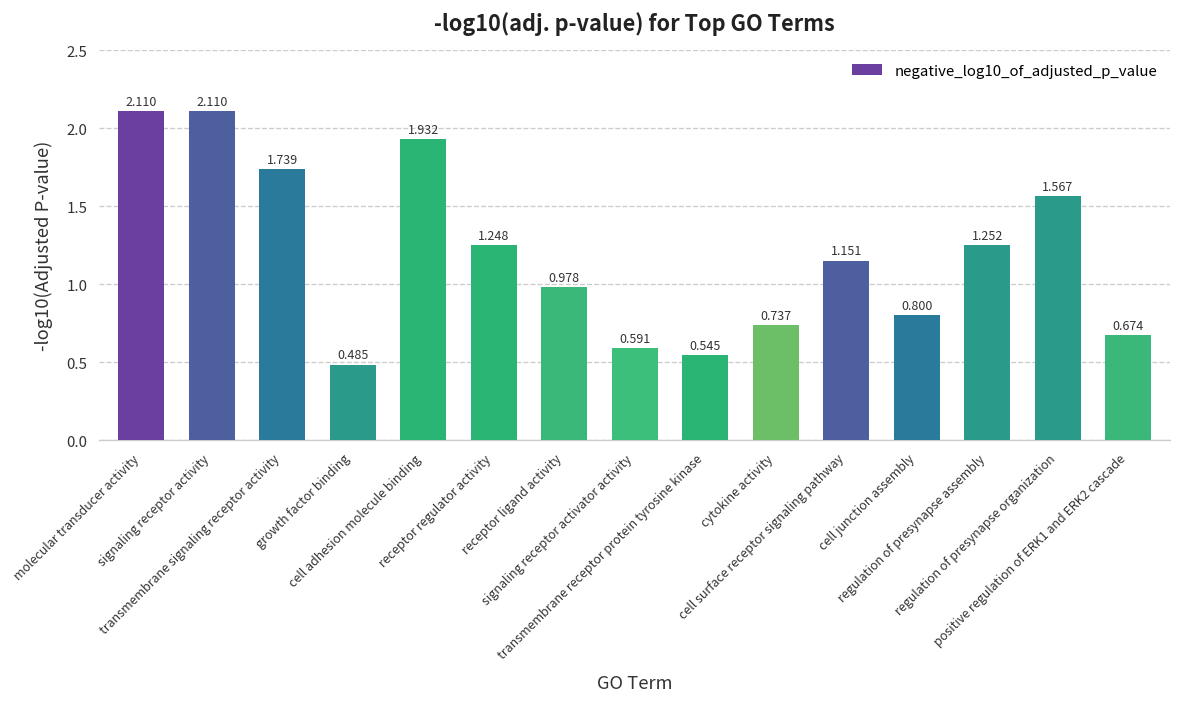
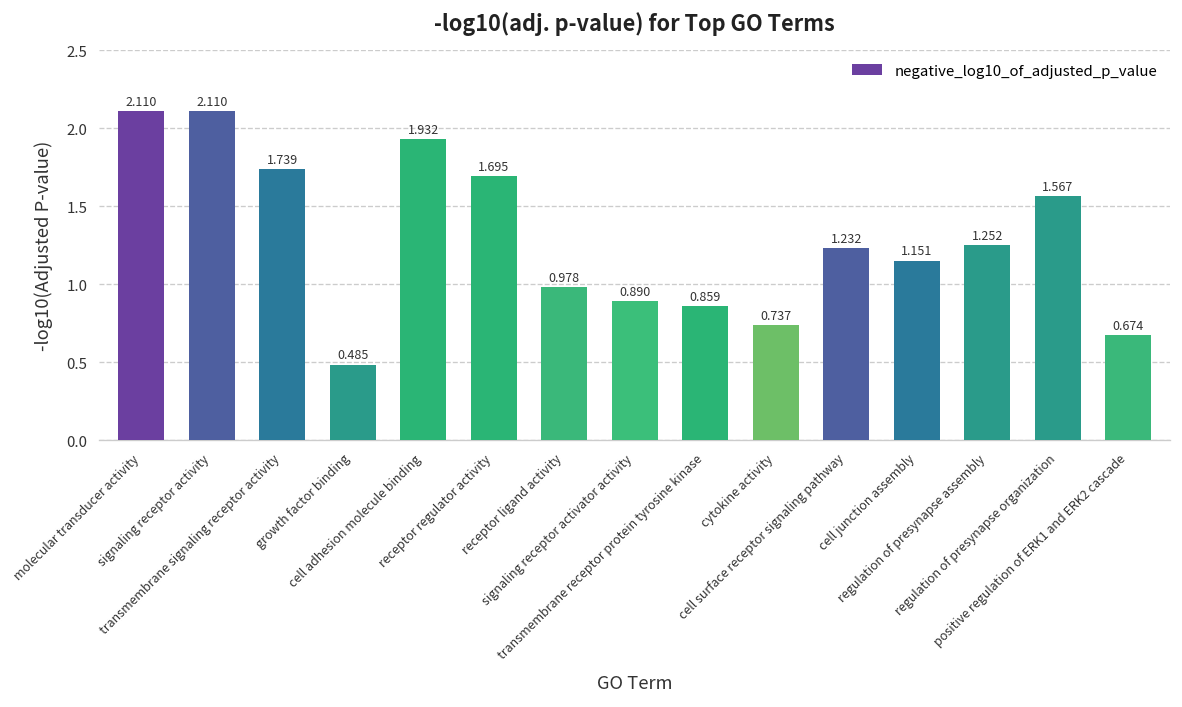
receptor regulator activity: 1.248 -> 1.695
signaling receptor activator activity: 0.591 -> 0.890
transmembrane receptor protein tyrosine kinase: 0.545 -> 0.859
cell surface receptor signaling pathway: 1.151 -> 1.232
cell junction assembly: 0.800 -> 1.151
